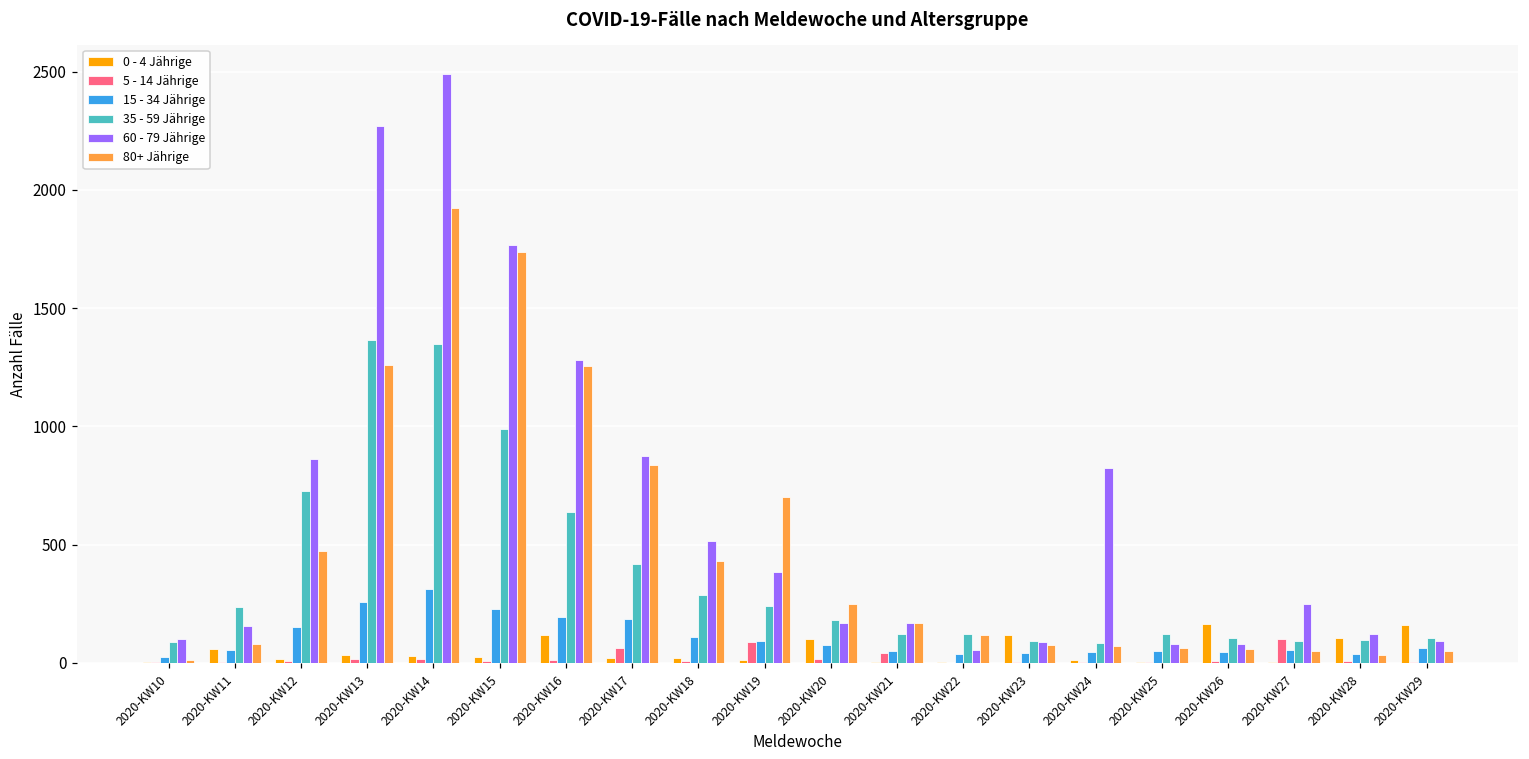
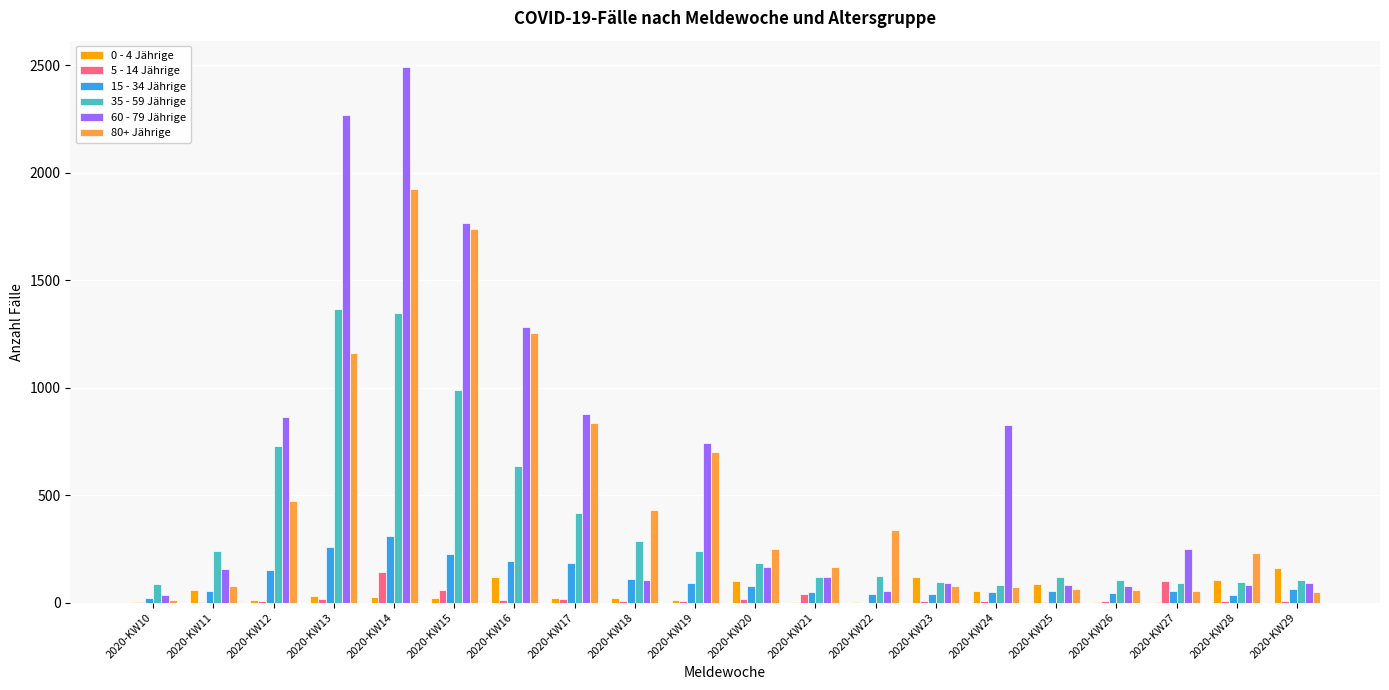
60 - 79 Jährige, 2020-KW10: 100 -> 40
80+ Jährige, 2020-KW13: 1260 -> 1160
5 - 14 Jährige, 2020-KW14: 20 -> 140
5 - 14 Jährige, 2020-KW15: 10 -> 60
5 - 14 Jährige, 2020-KW17: 60 -> 20
60 - 79 Jährige, 2020-KW18: 510 -> 110
5 - 14 Jährige, 2020-KW19: 90 -> 10
60 - 79 Jährige, 2020-KW19: 380 -> 740
60 - 79 Jährige, 2020-KW21: 170 -> 120
80+ Jährige, 2020-KW22: 120 -> 340
0 - 4 Jährige, 2020-KW24: 10 -> 60
0 - 4 Jährige, 2020-KW25: 10 -> 80
0 - 4 Jährige, 2020-KW26: 160 -> 0
60 - 79 Jährige, 2020-KW28: 120 -> 80
80+ Jährige, 2020-KW28: 30 -> 230
